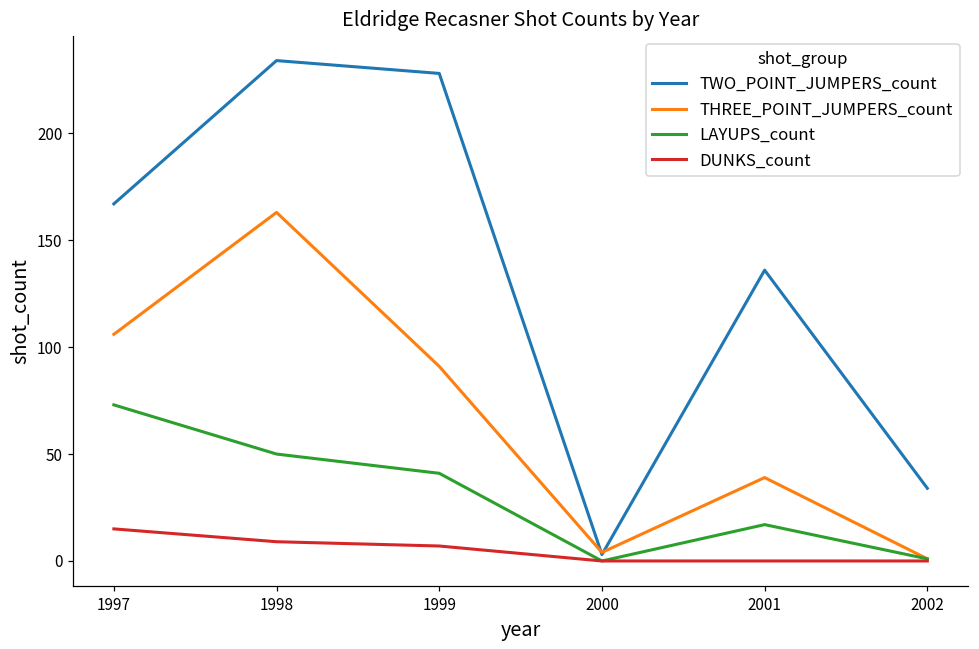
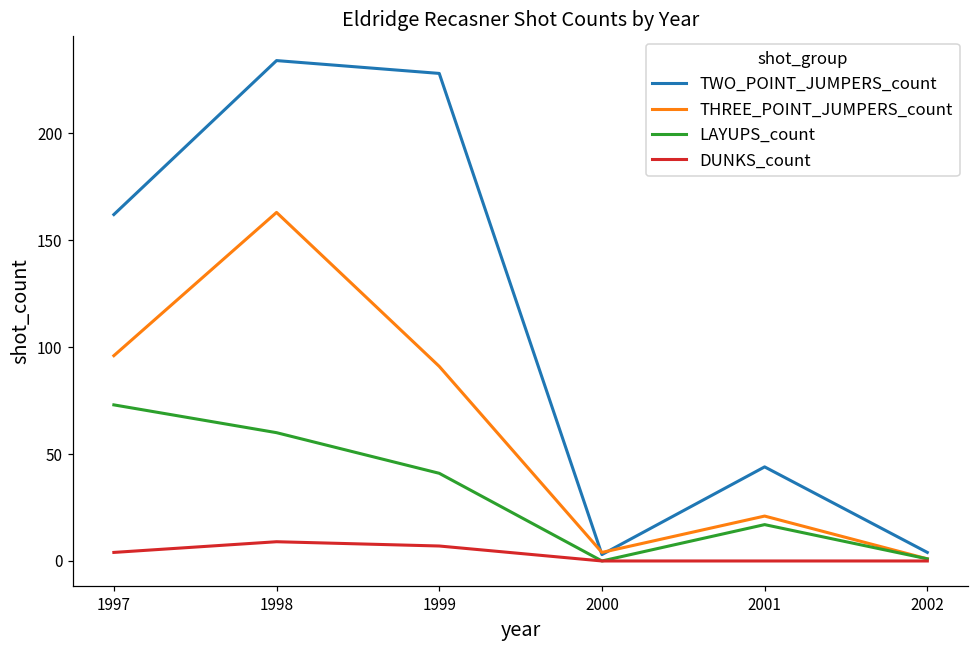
TWO_POINT_JUMPERS_count, 1997: 167 -> 162
THREE_POINT_JUMPERS_count, 1997: 106 -> 96
DUNKS_count, 1997: 15 -> 4
LAYUPS_count, 1998: 50 -> 60
TWO_POINT_JUMPERS_count, 2001: 136 -> 44
THREE_POINT_JUMPERS_count, 2001: 39 -> 21
TWO_POINT_JUMPERS_count, 2002: 34 -> 4
